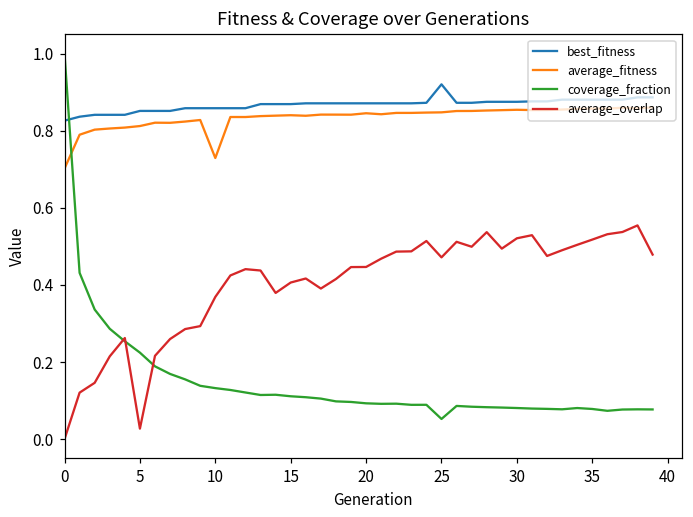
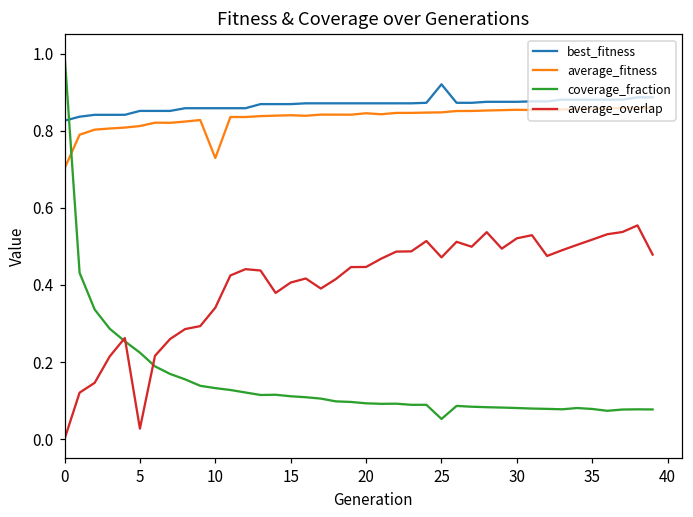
average_overlap, 10: 0.37 -> 0.34
